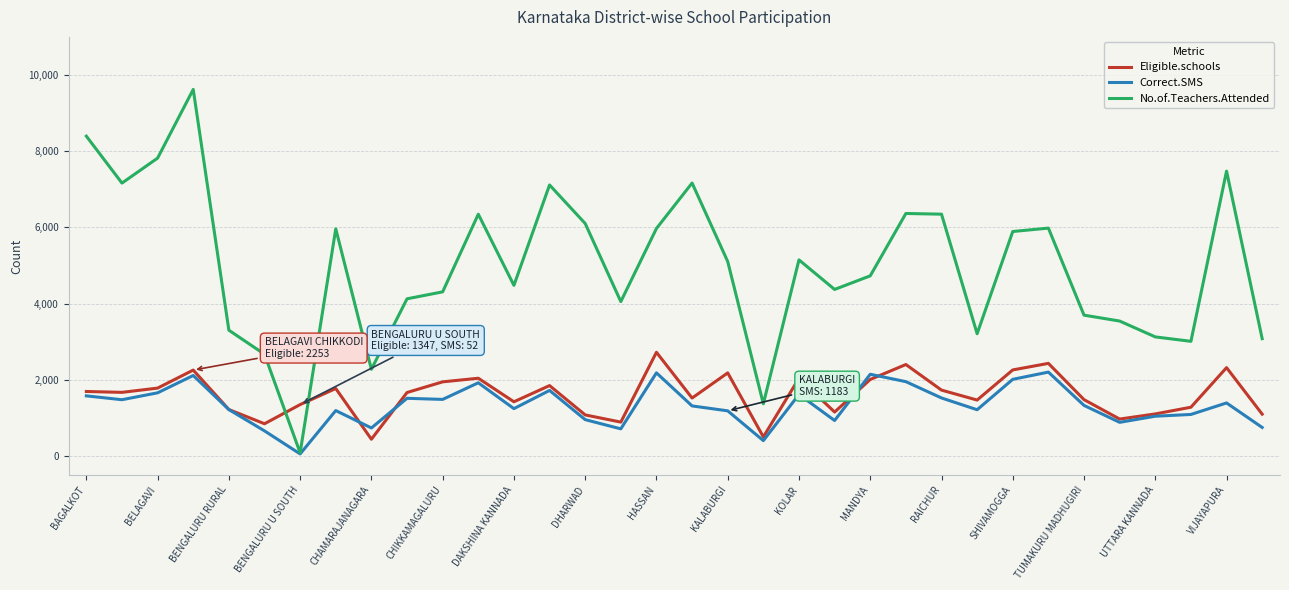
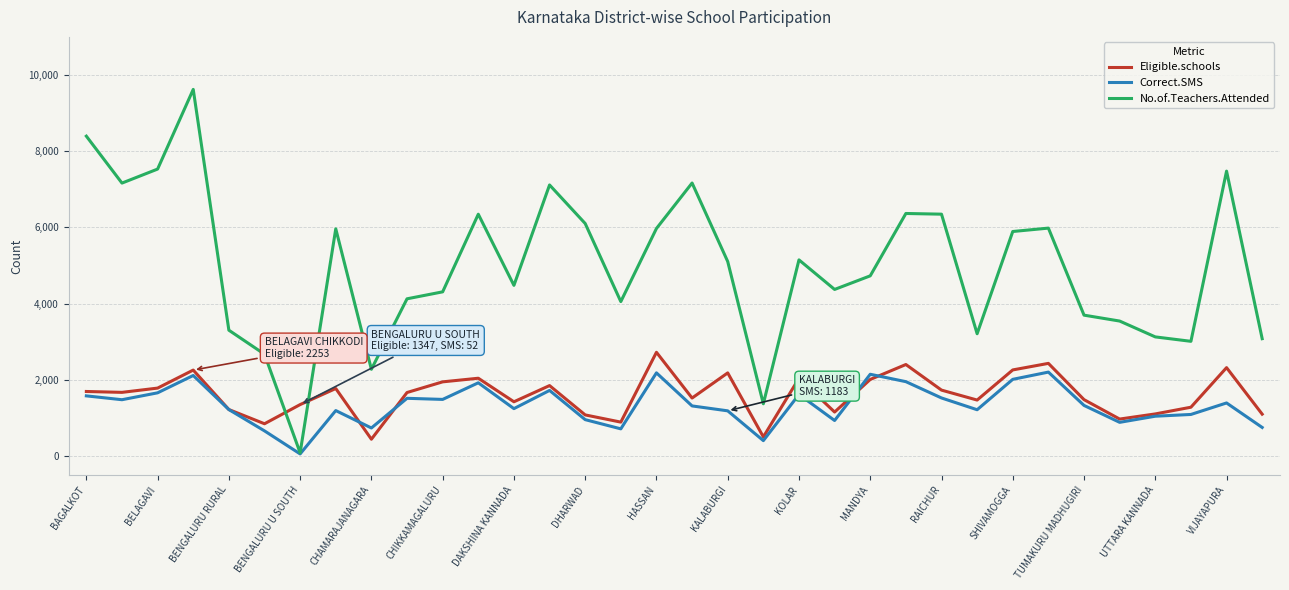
No.of.Teachers.Attended, BELAGAVI: 7,800 -> 7,500
